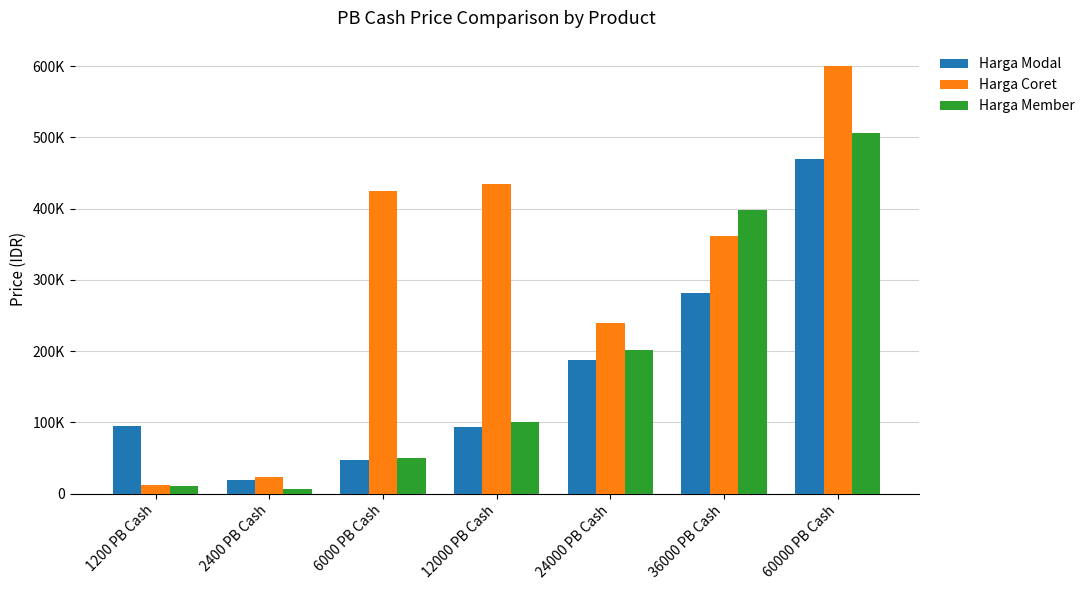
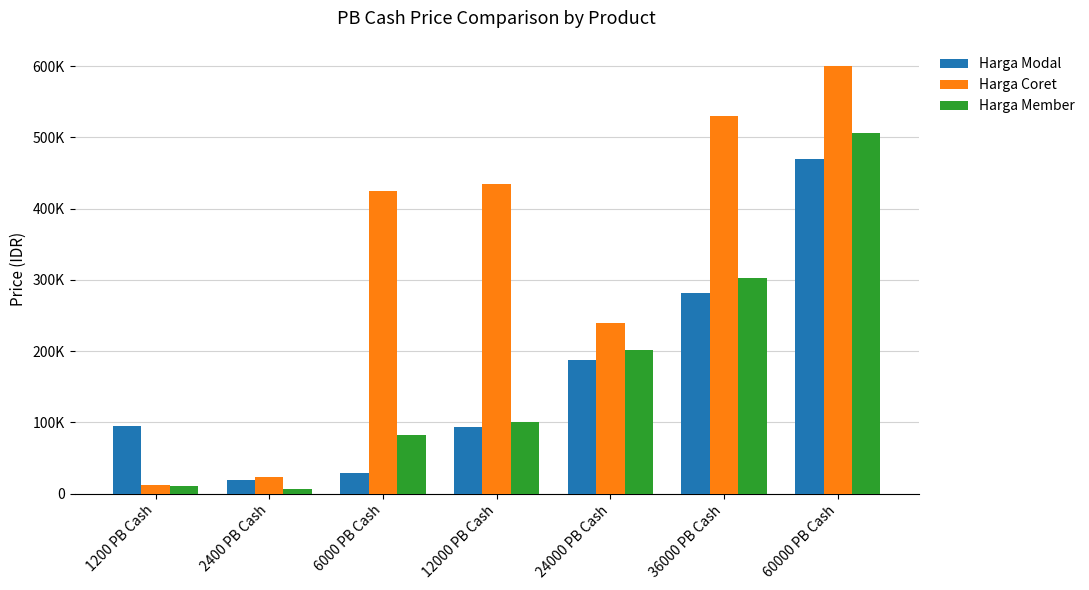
Harga Modal, 6000 PB Cash: 50000 -> 30000
Harga Member, 6000 PB Cash: 50000 -> 80000
Harga Coret, 36000 PB Cash: 360000 -> 530000
Harga Member, 36000 PB Cash: 400000 -> 300000
